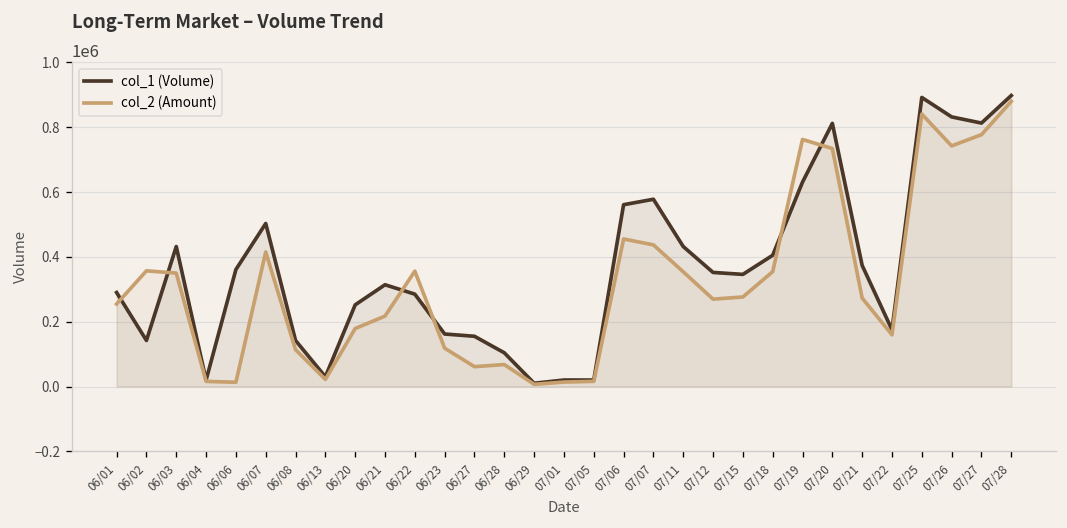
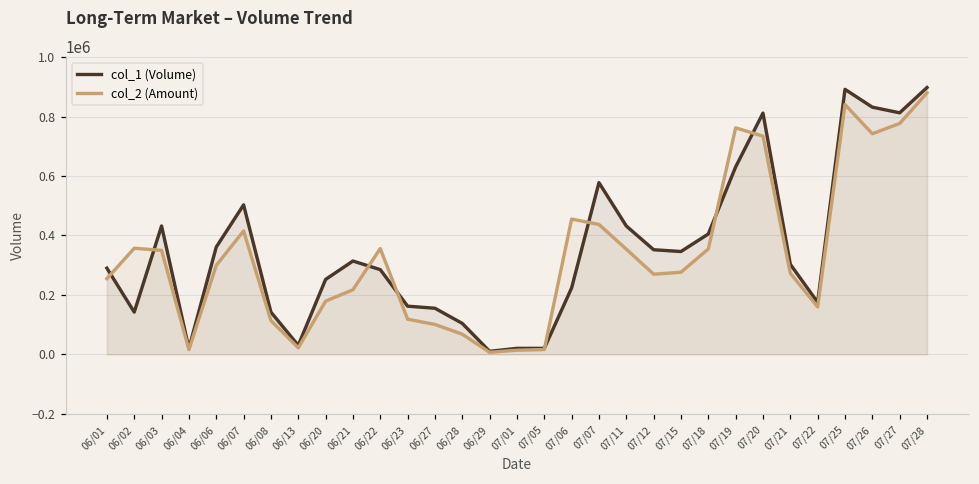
col_2 (Amount), 06/06: 10000 -> 300000
col_2 (Amount), 06/27: 60000 -> 100000
col_1 (Volume), 07/06: 560000 -> 220000
col_1 (Volume), 07/21: 370000 -> 300000
